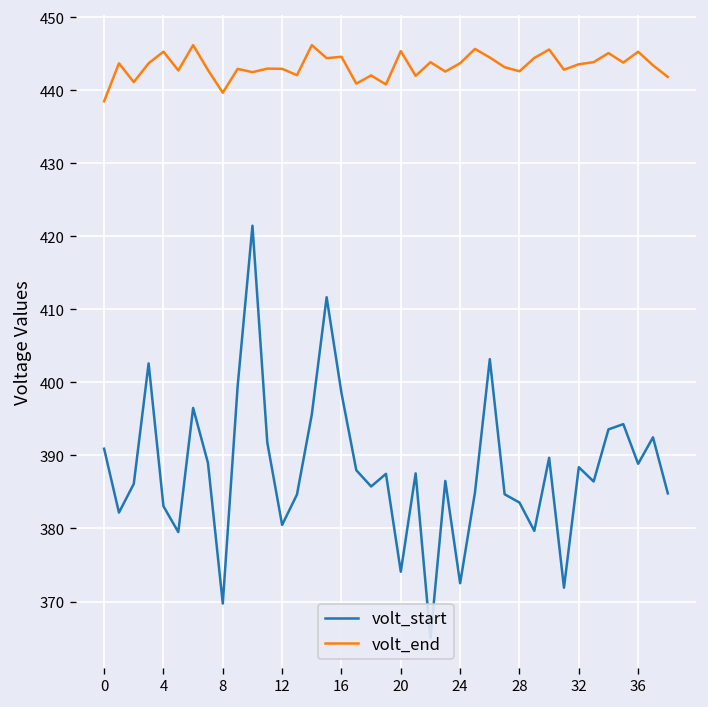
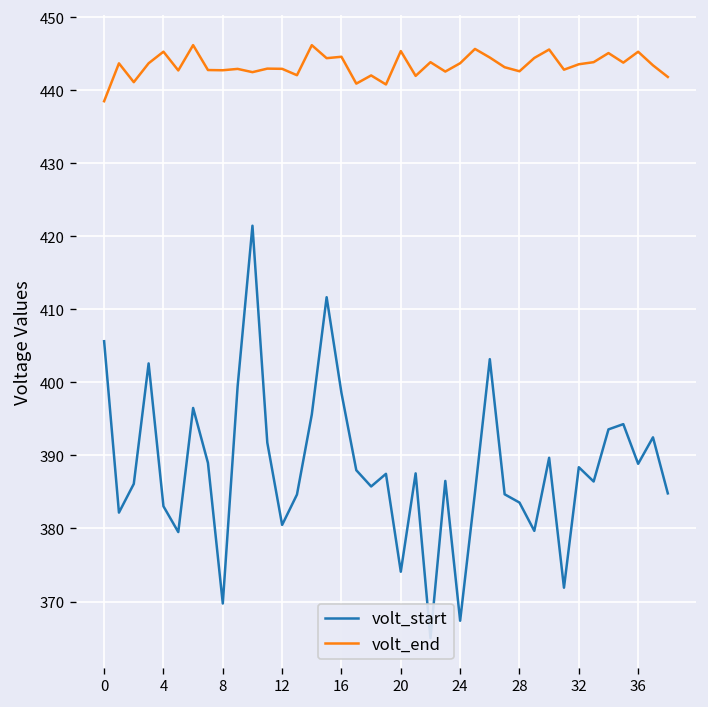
volt_start, 0: 391 -> 406
volt_end, 8: 440 -> 443
volt_start, 24: 372 -> 367
